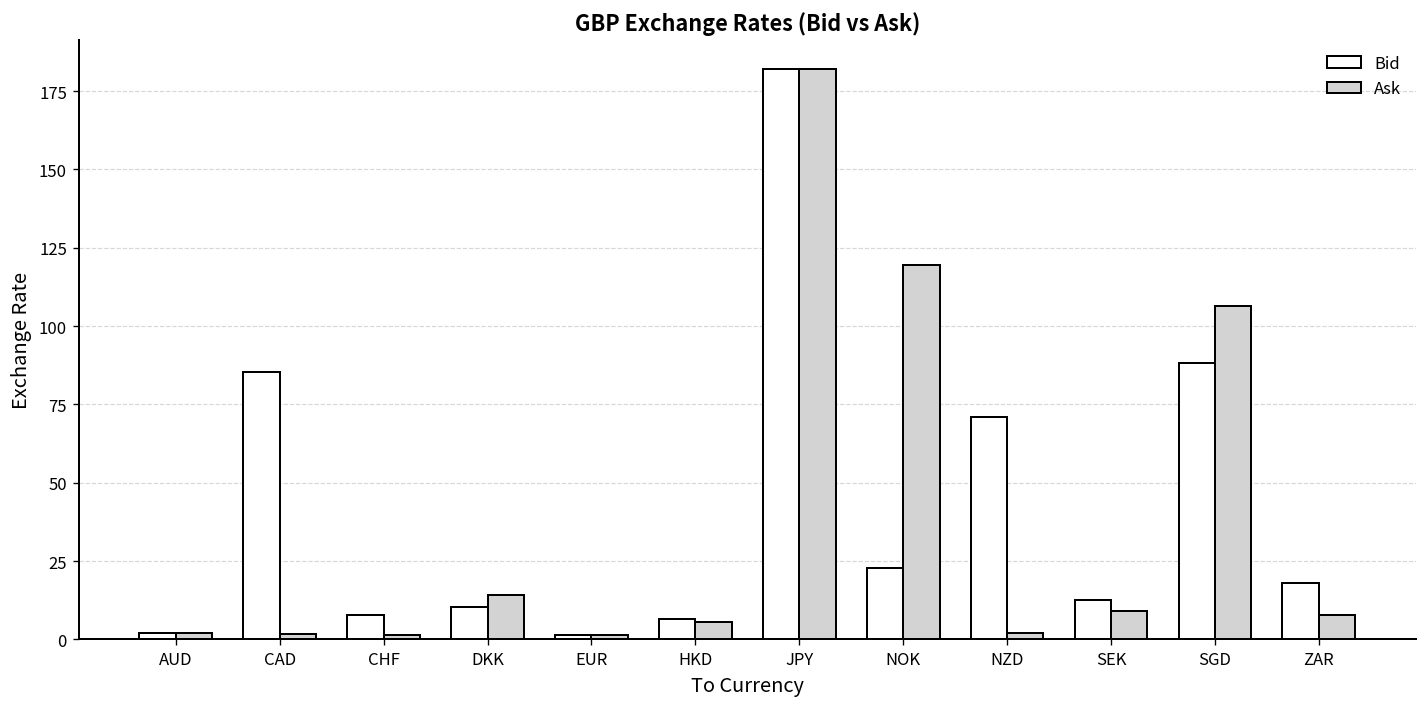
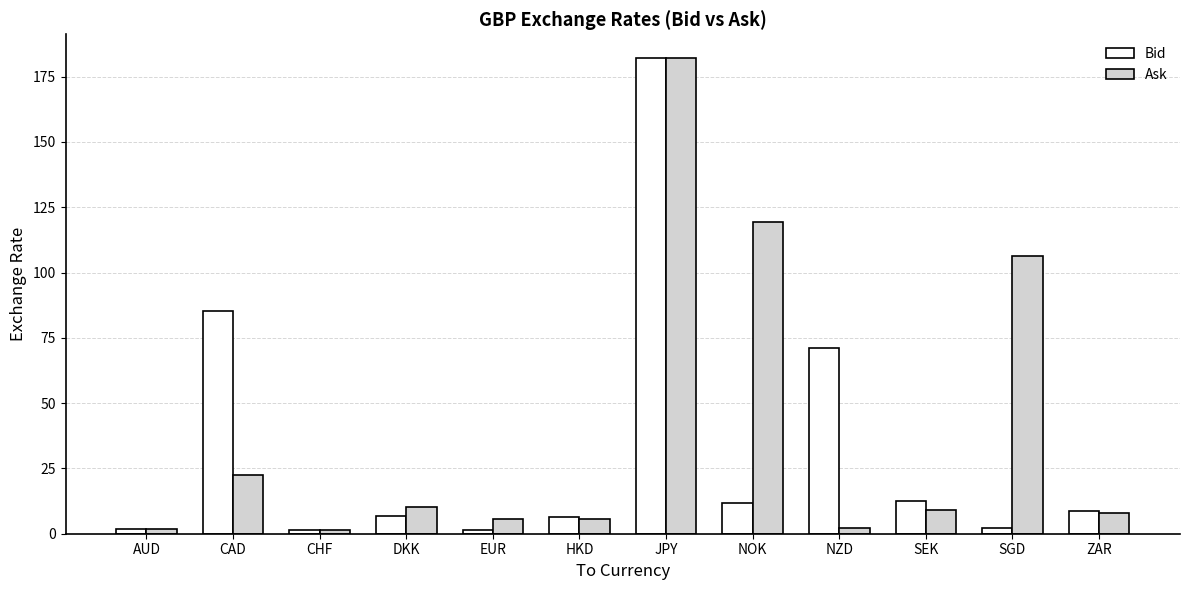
Ask, CAD: 2 -> 22
Bid, CHF: 8 -> 1
Bid, DKK: 10 -> 7
Ask, DKK: 14 -> 10
Ask, EUR: 1 -> 6
Bid, NOK: 23 -> 12
Bid, SGD: 88 -> 2
Bid, ZAR: 18 -> 9
